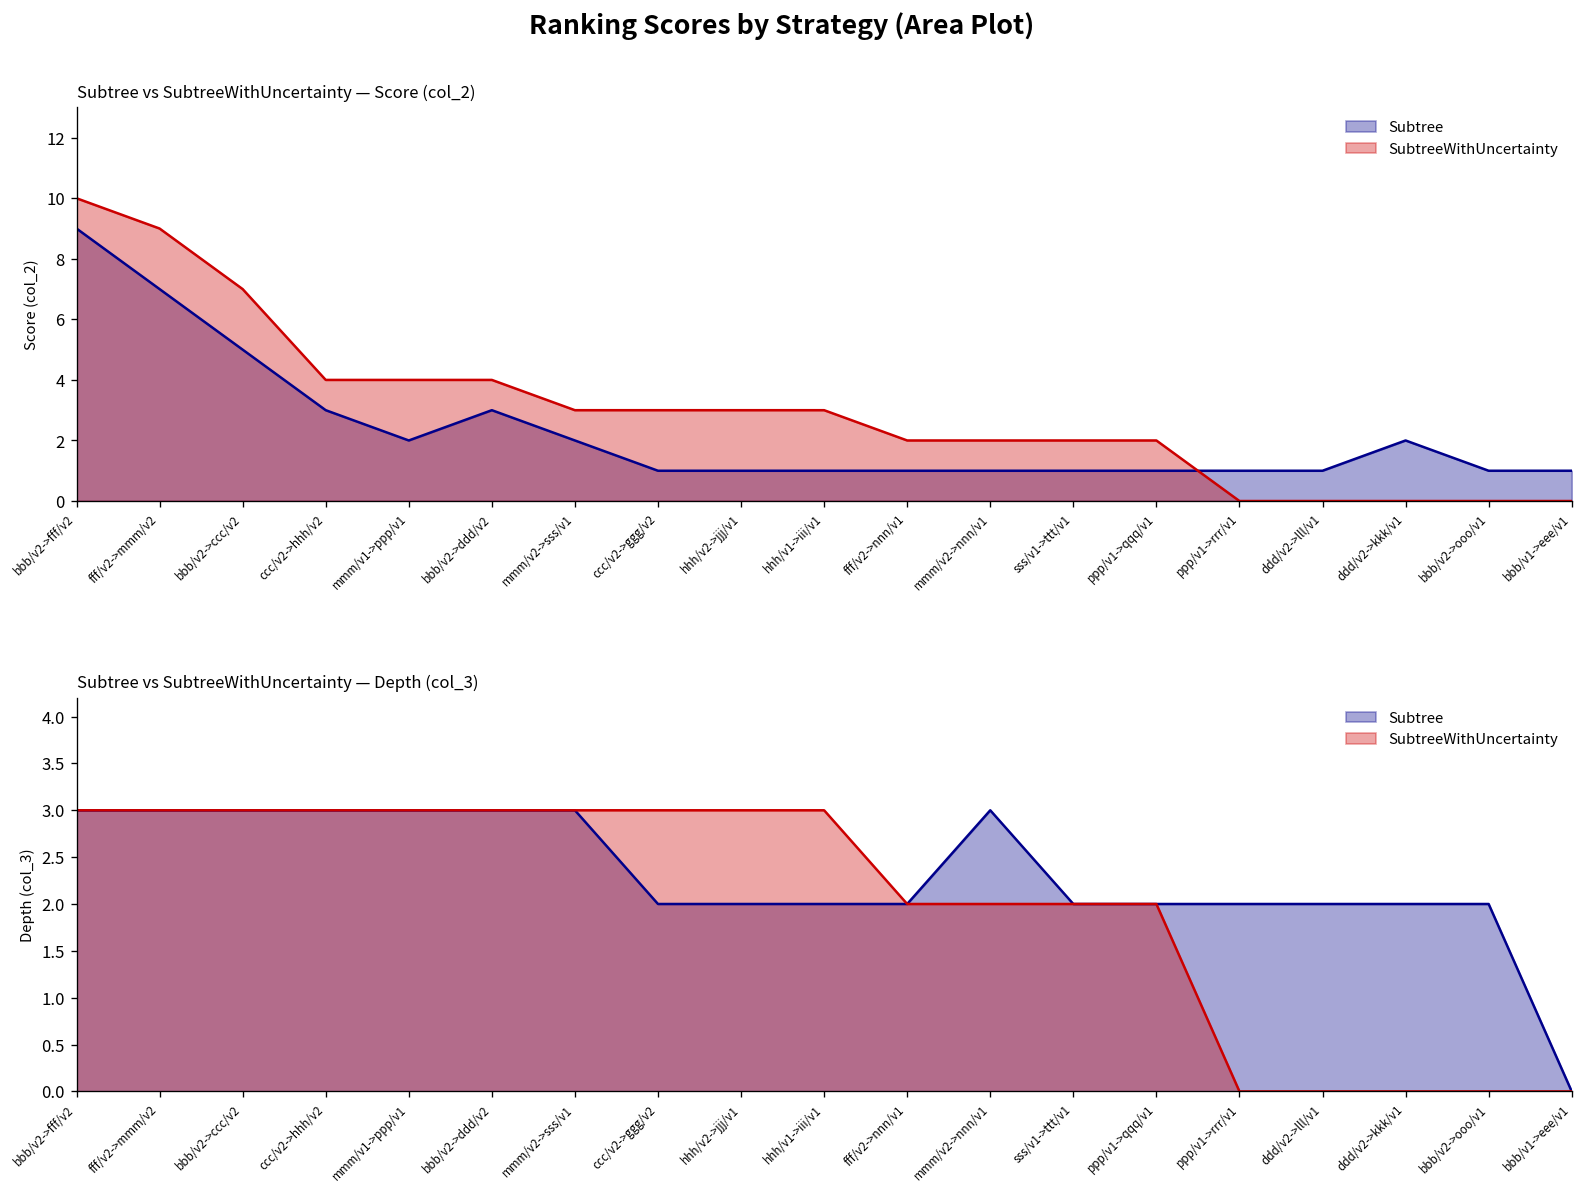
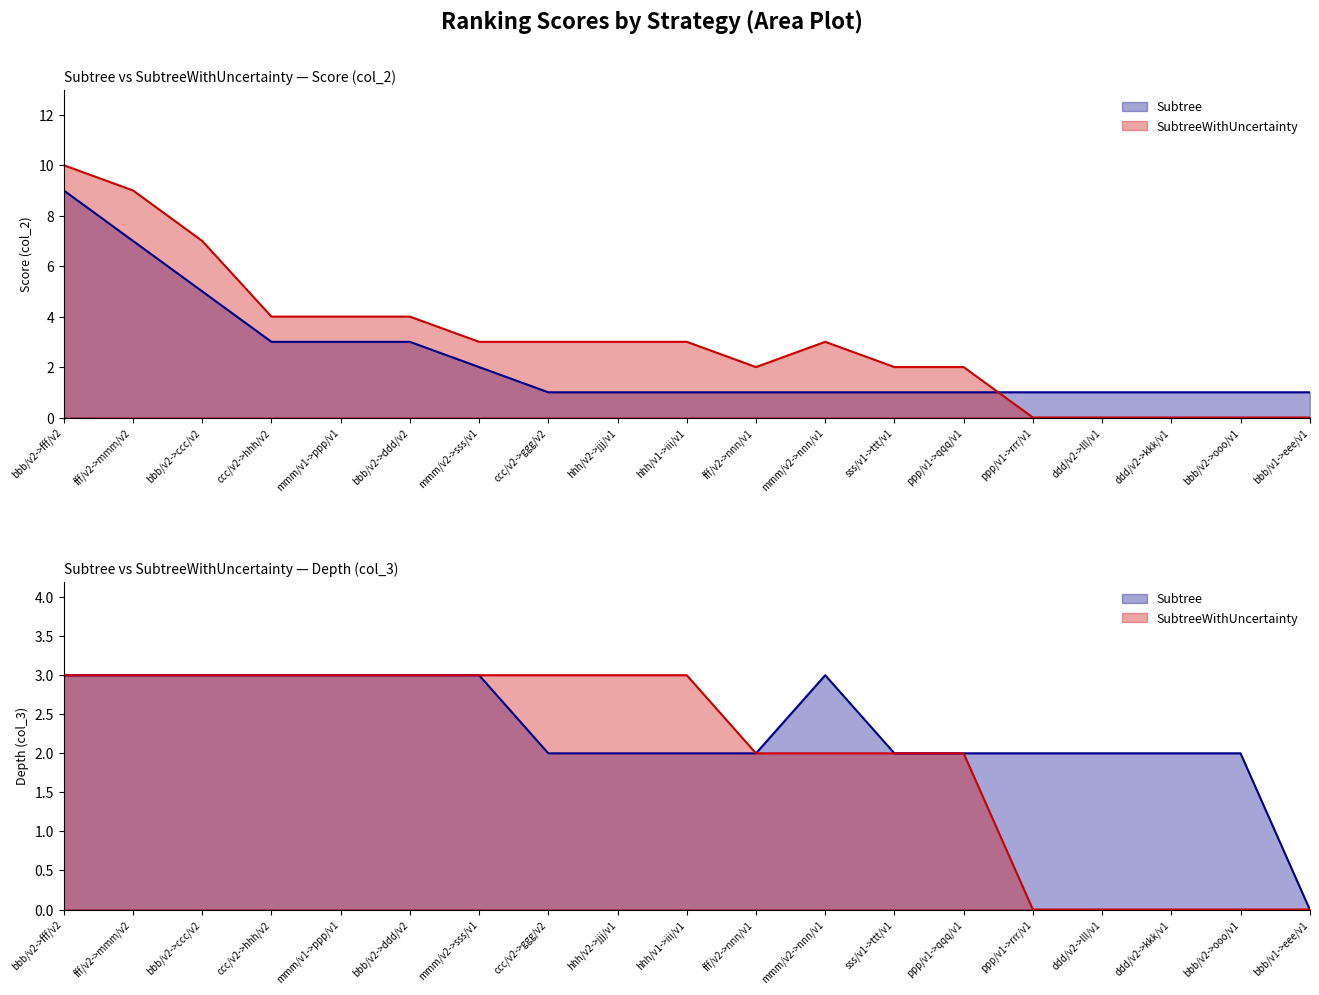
Subtree vs SubtreeWithUncertainty — Score (col_2), Subtree, mmm/v1->ppp/v1: 2 -> 3
Subtree vs SubtreeWithUncertainty — Score (col_2), SubtreeWithUncertainty, mmm/v2->nnn/v1: 2 -> 3
Subtree vs SubtreeWithUncertainty — Score (col_2), Subtree, ddd/v2->kkk/v1: 2 -> 1
